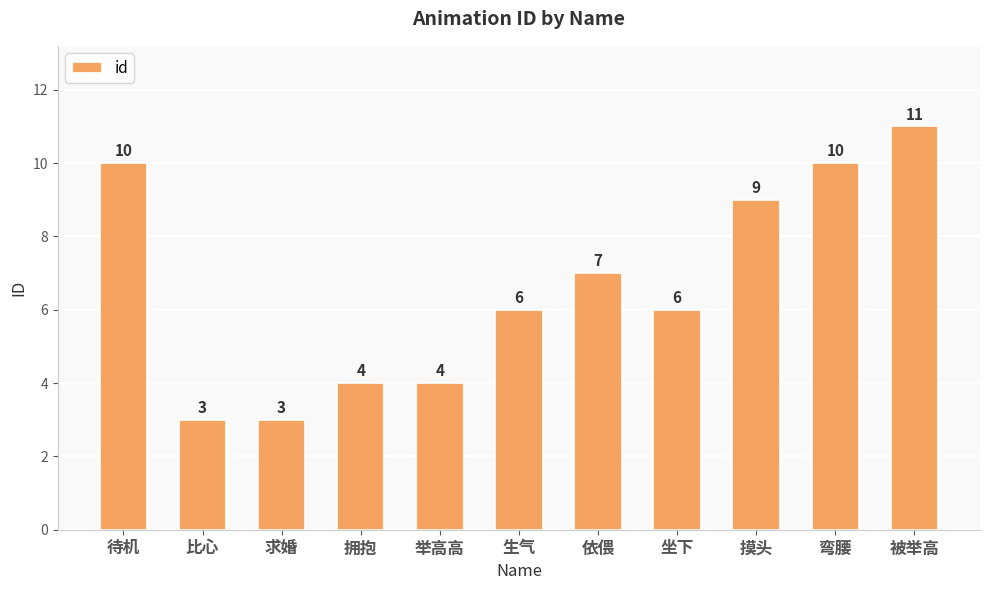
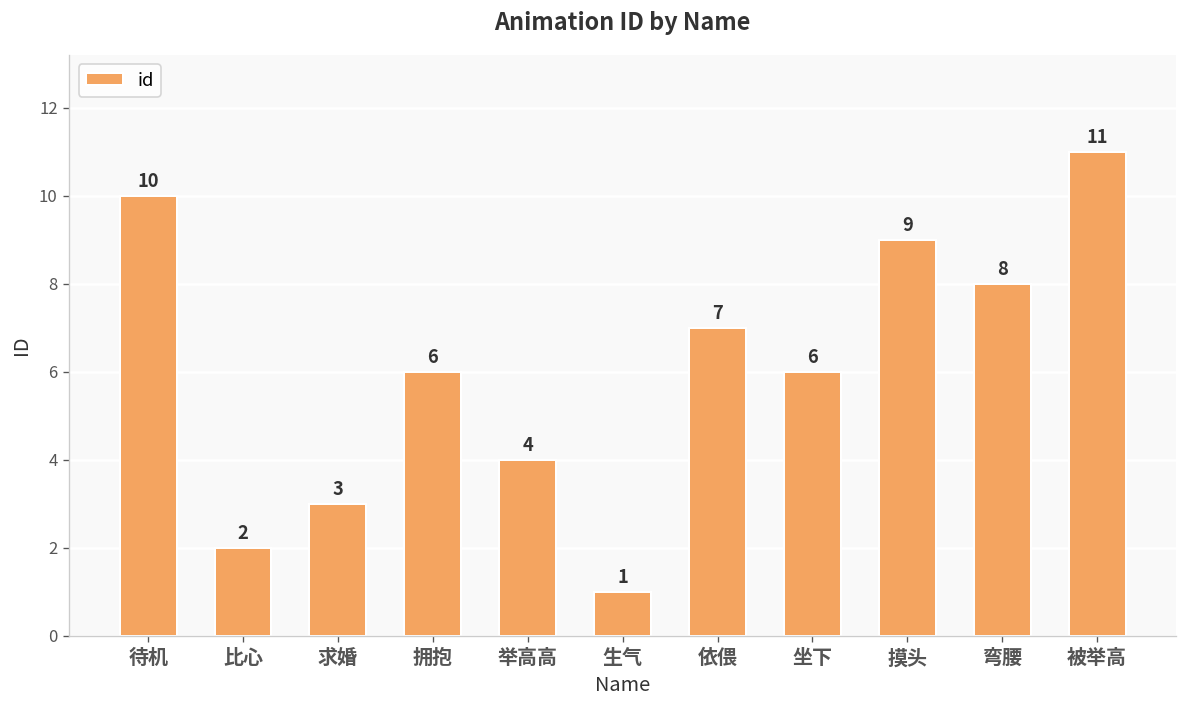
比心: 3 -> 2
拥抱: 4 -> 6
生气: 6 -> 1
弯腰: 10 -> 8
